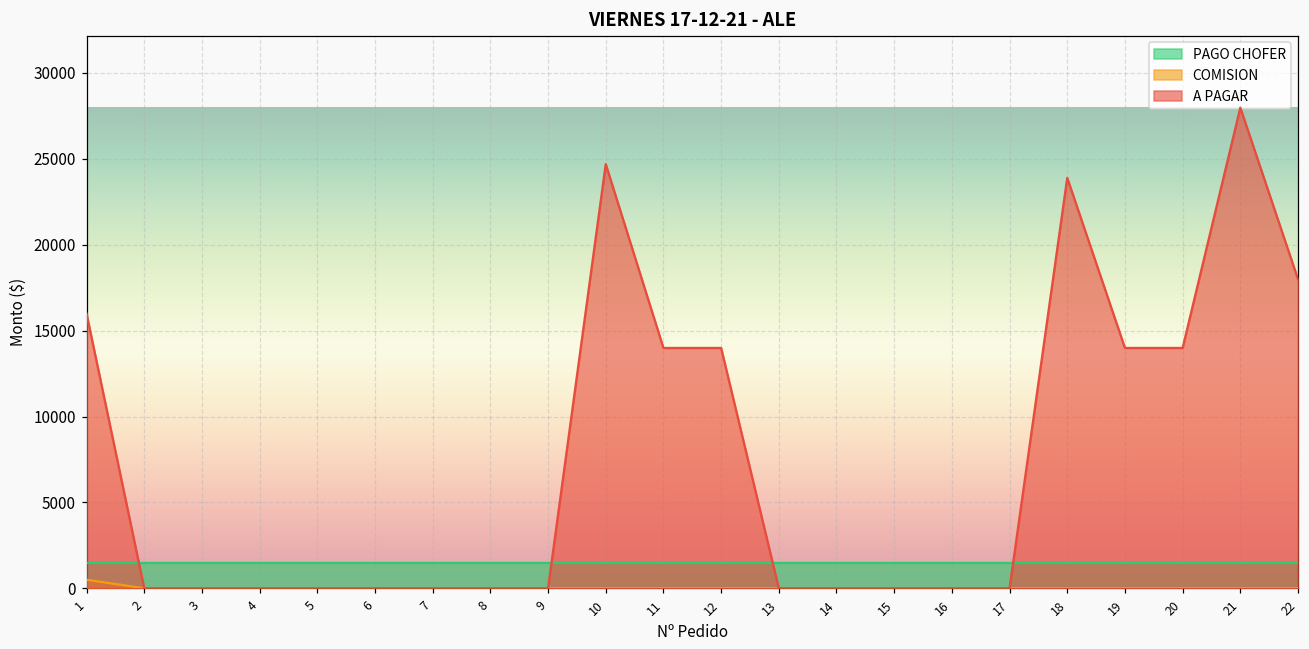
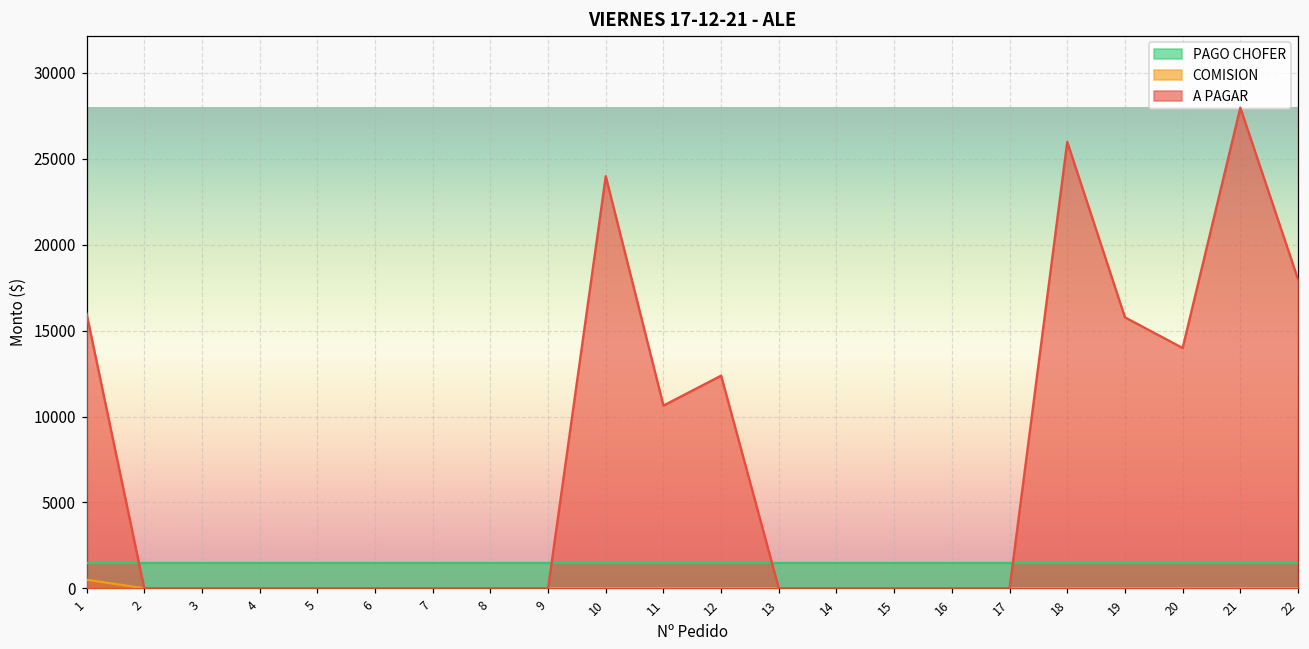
A PAGAR, 10: 24700 -> 24000
A PAGAR, 11: 14000 -> 10600
A PAGAR, 12: 14000 -> 12400
A PAGAR, 18: 23900 -> 26000
A PAGAR, 19: 14000 -> 15800
